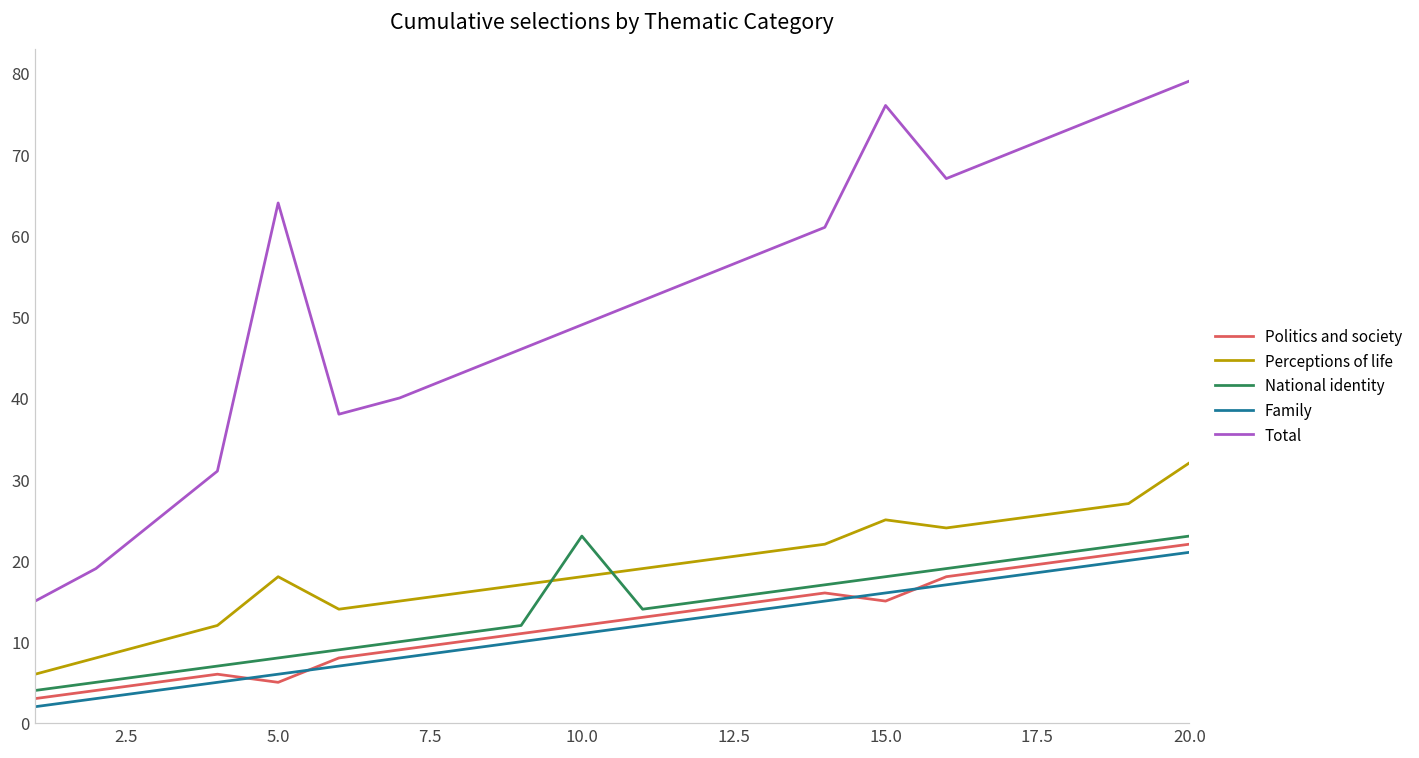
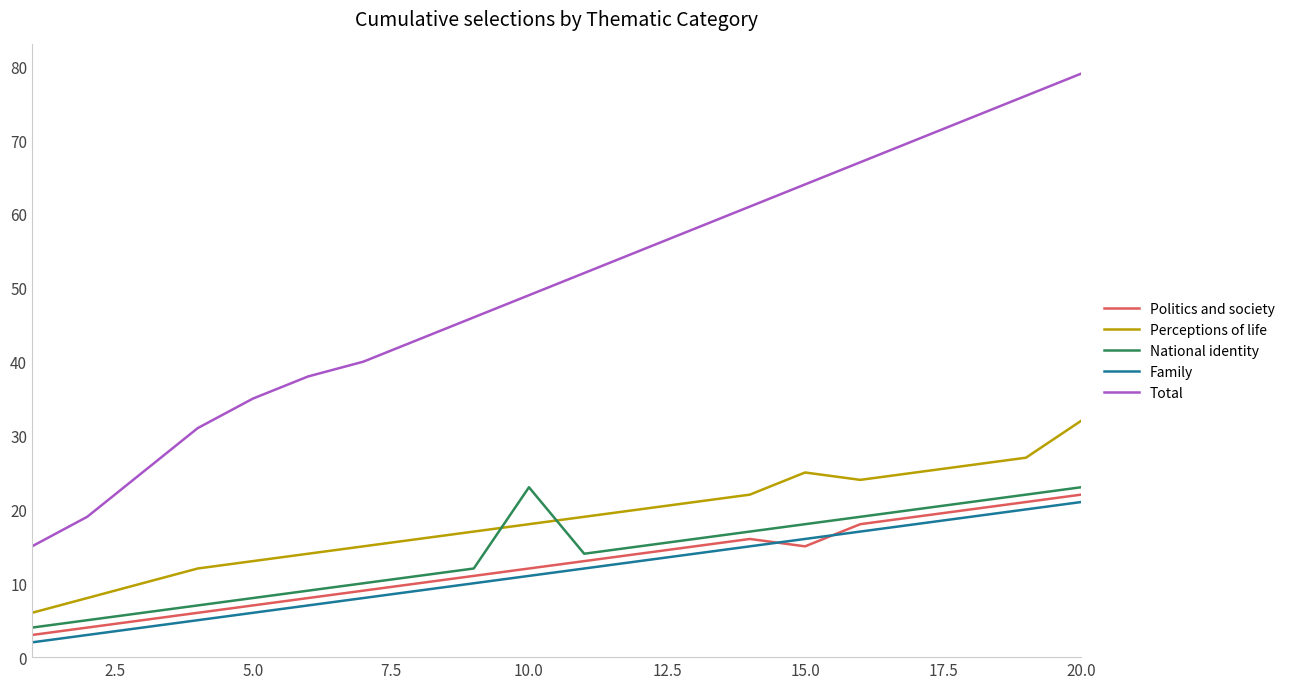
Politics and society, 5.0: 5 -> 7
Perceptions of life, 5.0: 18 -> 13
Total, 5.0: 64 -> 35
Total, 15.0: 76 -> 64
